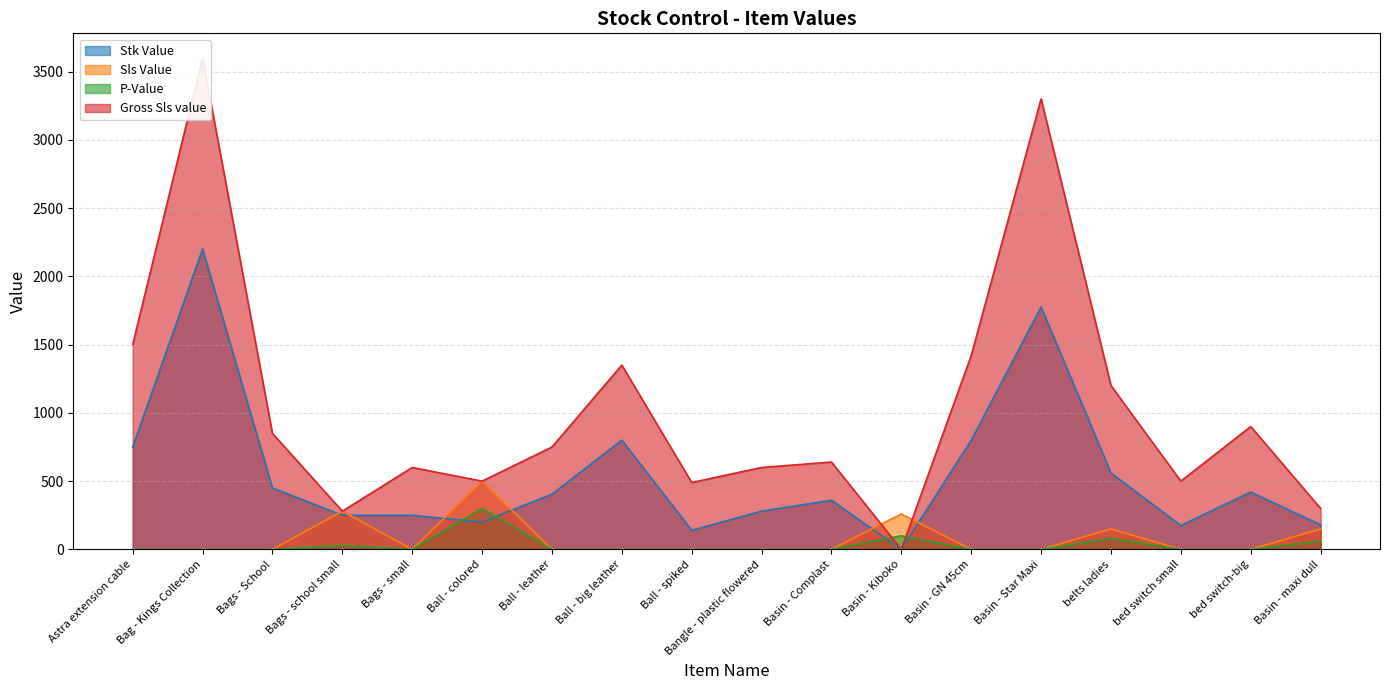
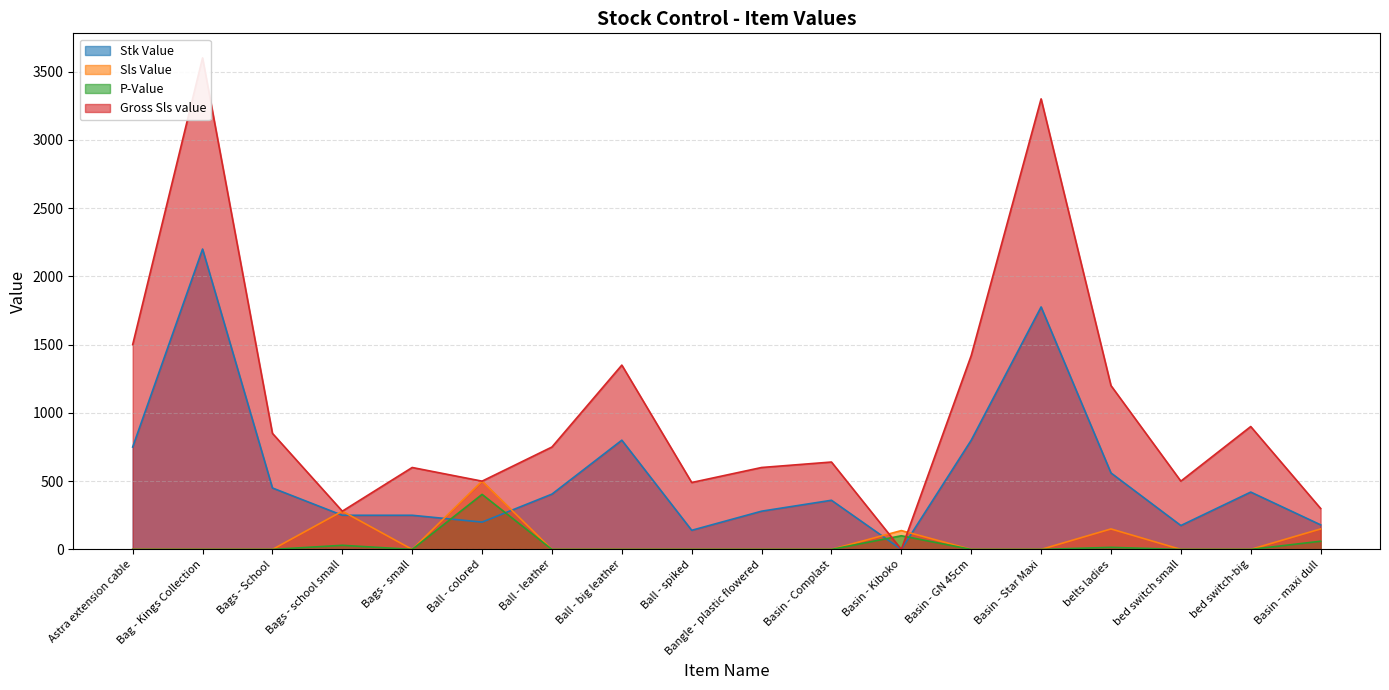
P-Value, Ball - colored: 300 -> 400
Sls Value, Basin - Kiboko: 260 -> 140
P-Value, belts ladies: 80 -> 20
